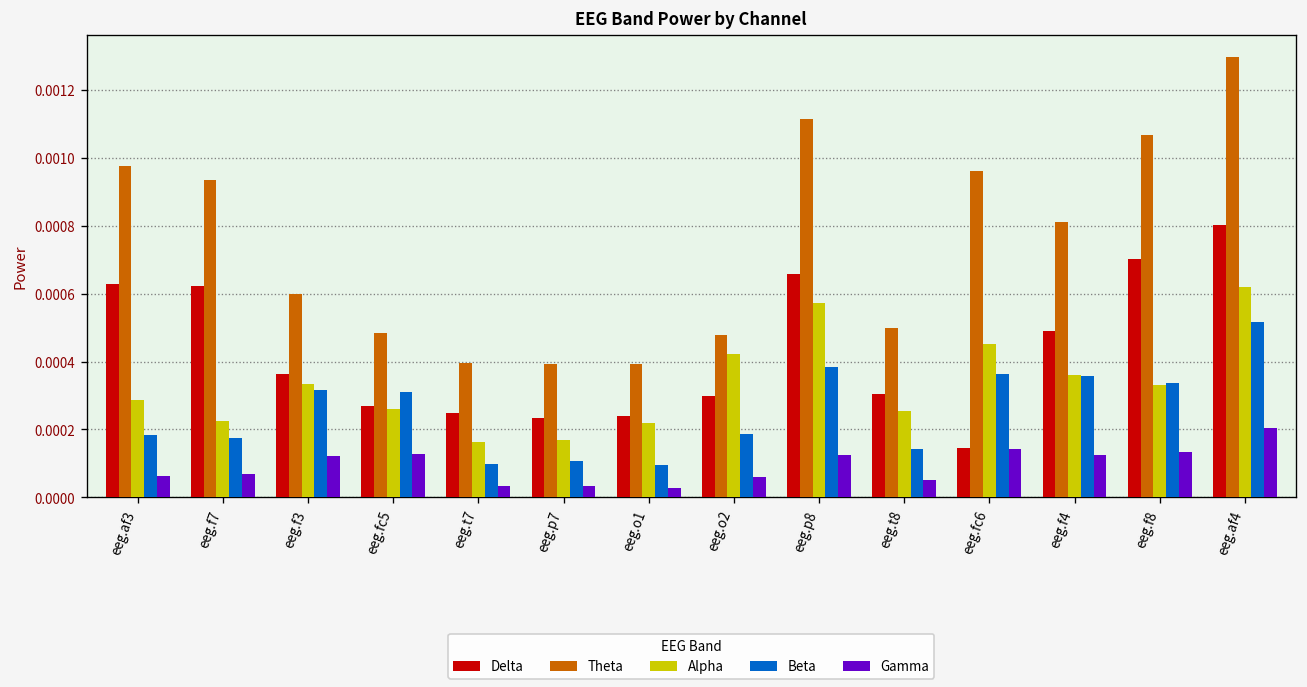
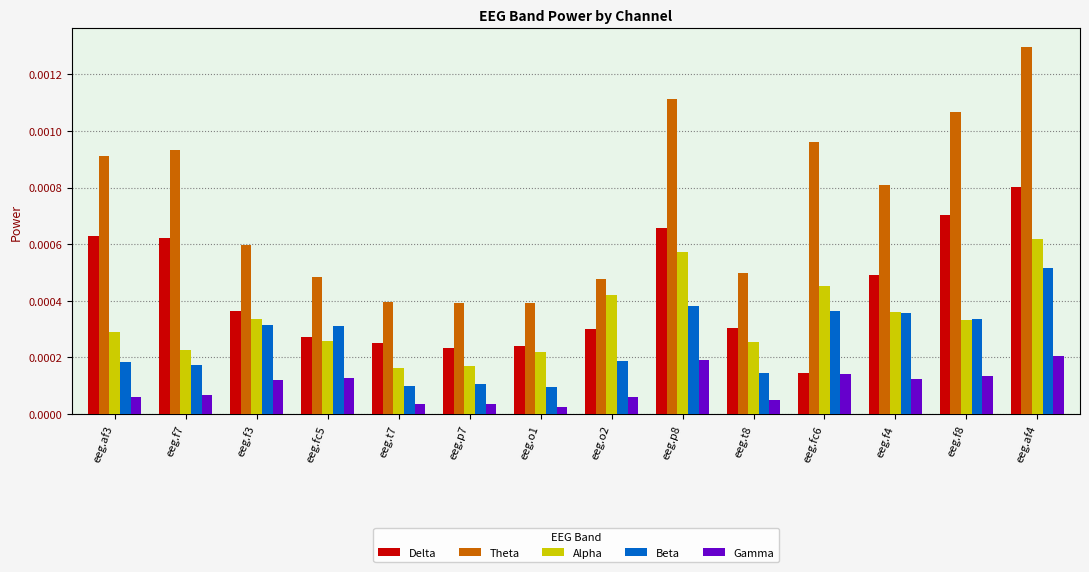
Theta, eeg.af3: 0.00097 -> 0.00091
Gamma, eeg.p8: 0.00012 -> 0.00019
